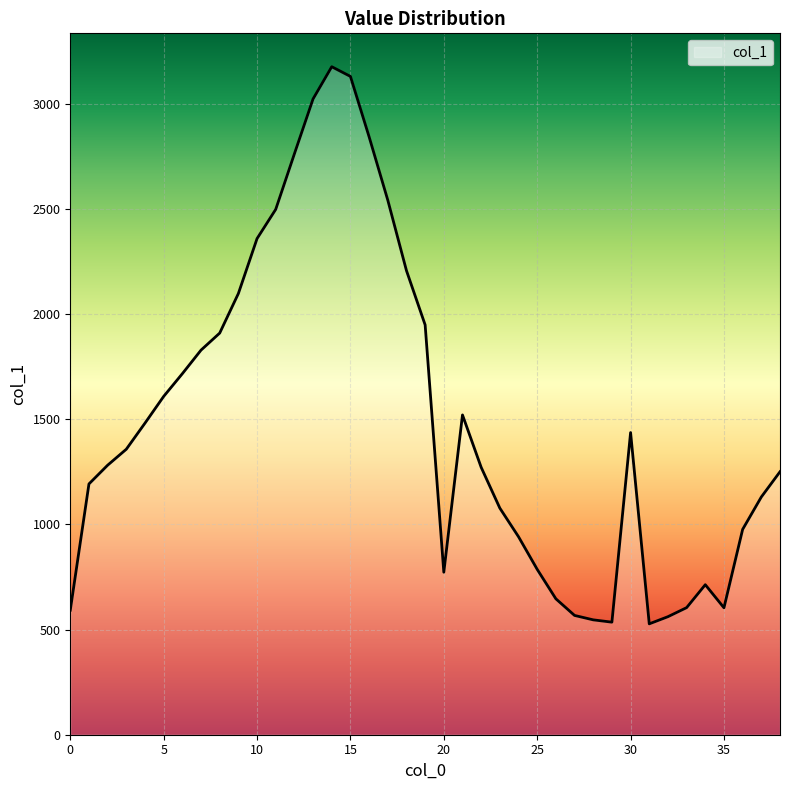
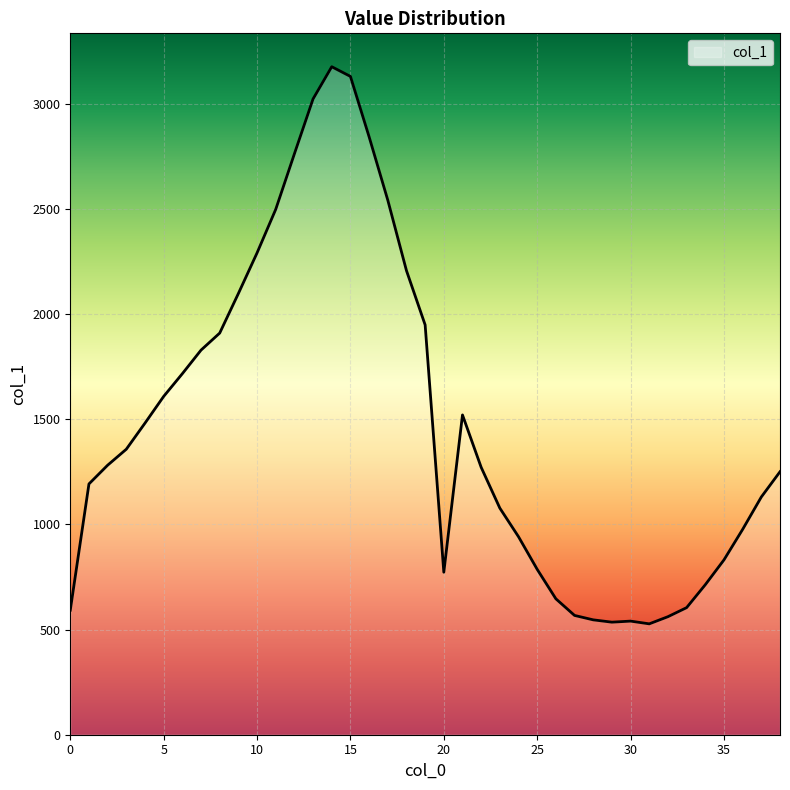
10: 2360 -> 2290
30: 1440 -> 540
35: 600 -> 830
